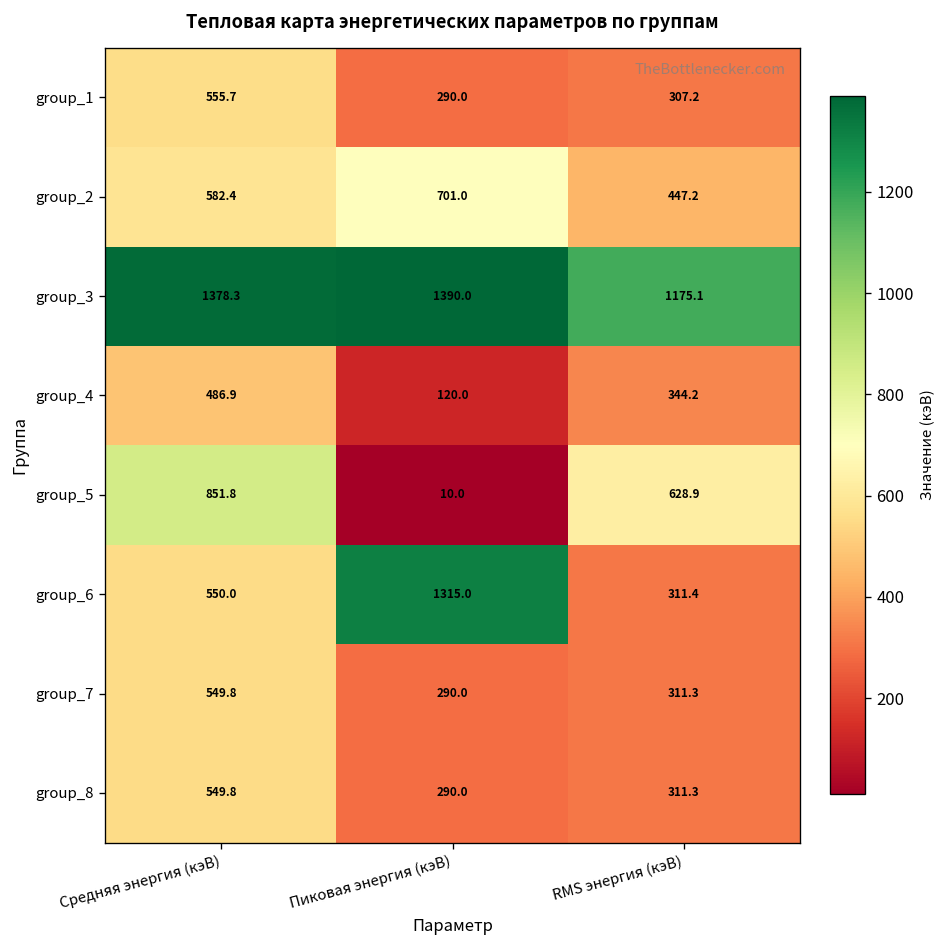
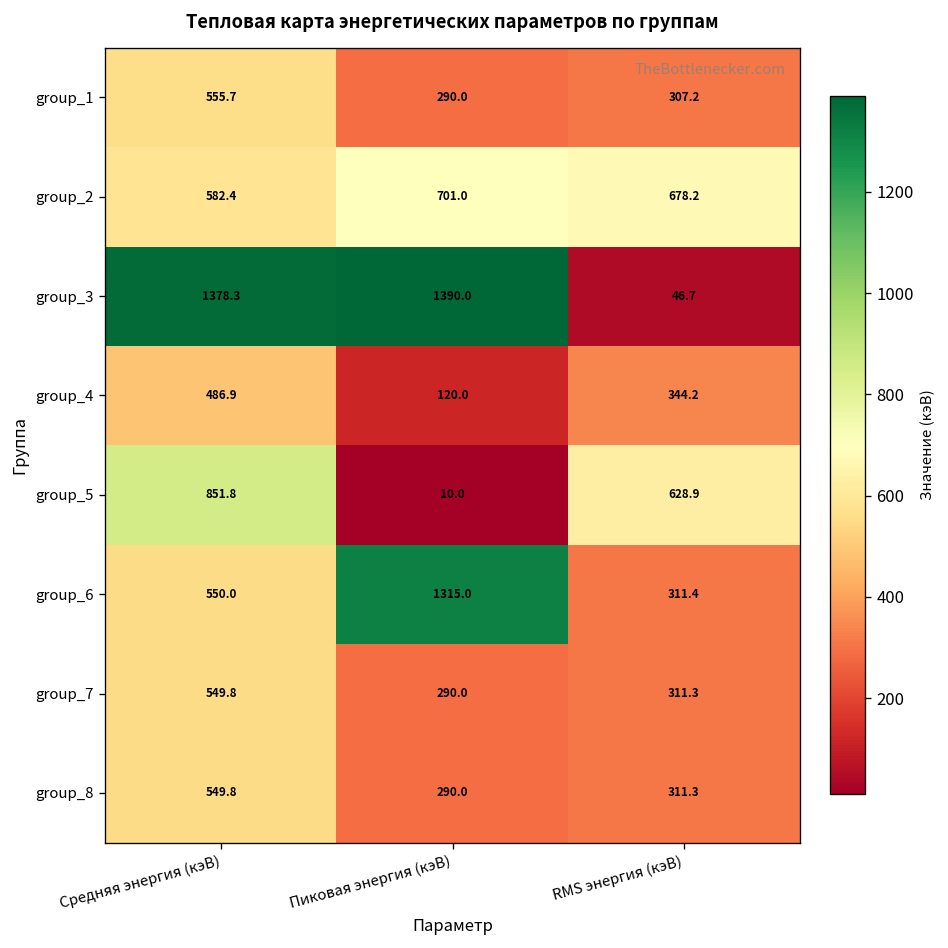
group_2, RMS энергия (кэВ): 447.2 -> 678.2
group_3, RMS энергия (кэВ): 1175.1 -> 46.7
